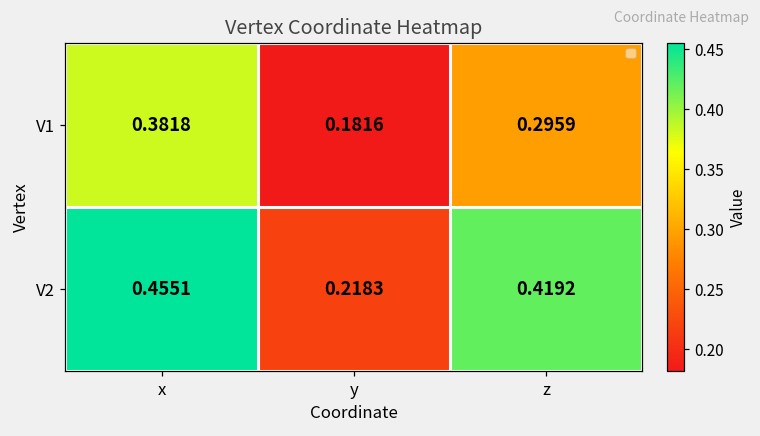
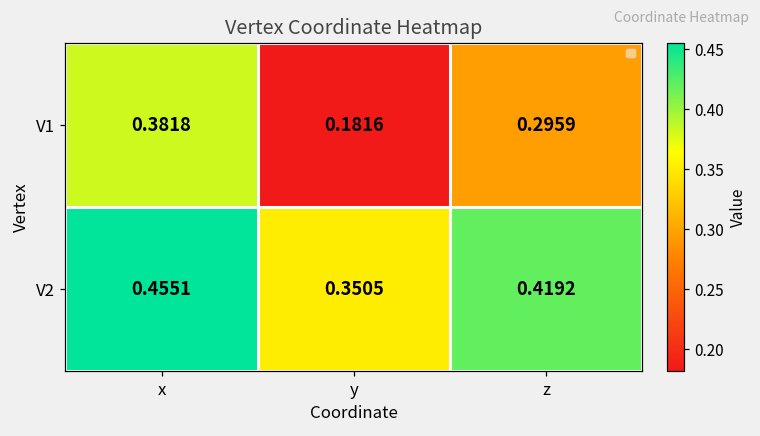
V2, y: 0.2183 -> 0.3505
